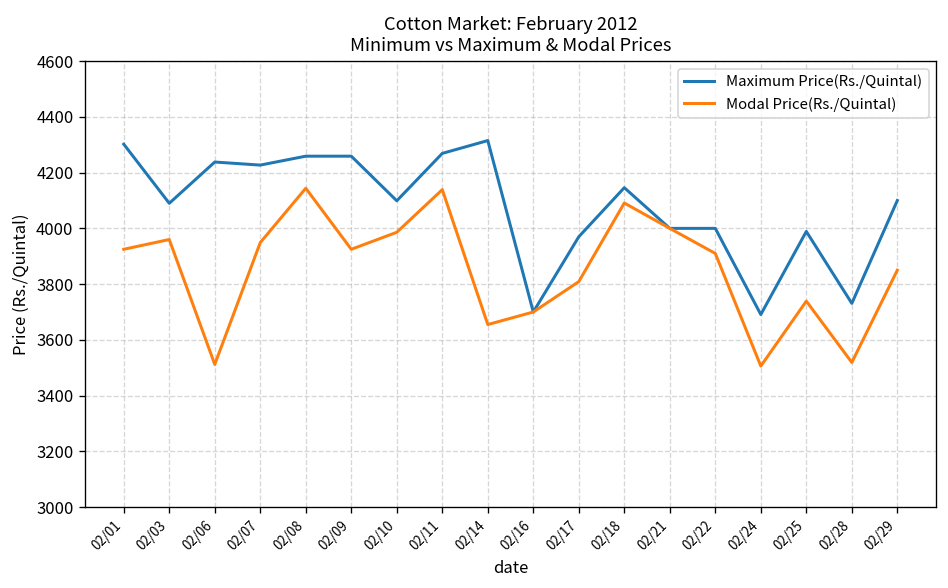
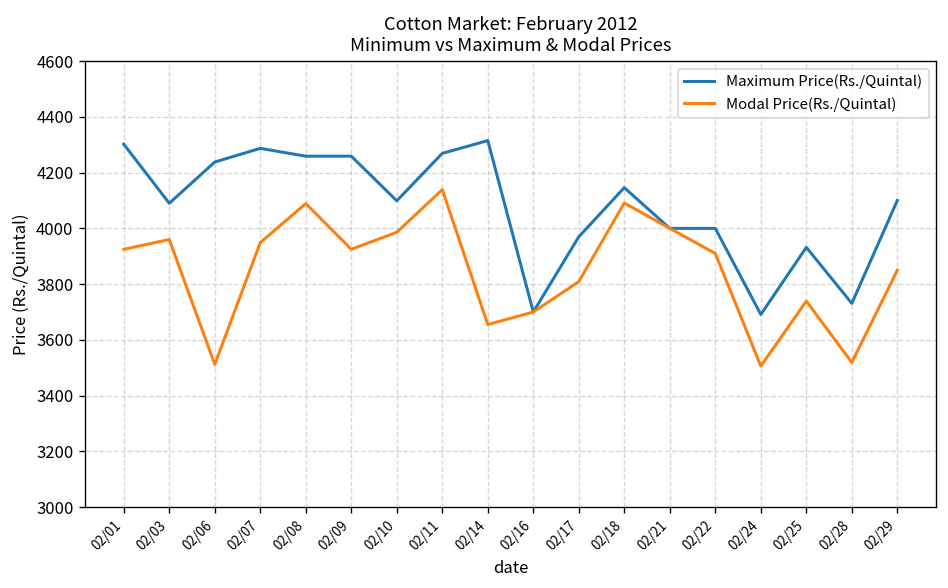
Maximum Price(Rs./Quintal), 02/07: 4230 -> 4290
Modal Price(Rs./Quintal), 02/08: 4140 -> 4090
Maximum Price(Rs./Quintal), 02/25: 3990 -> 3930
